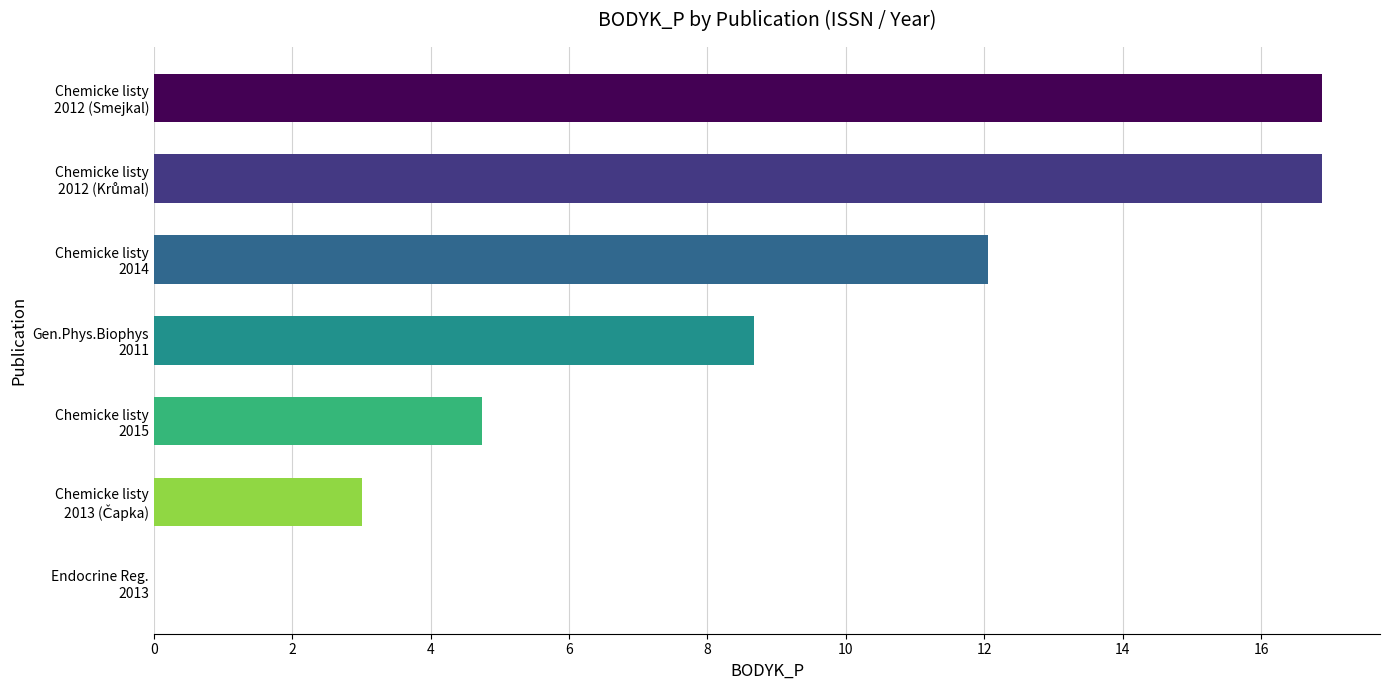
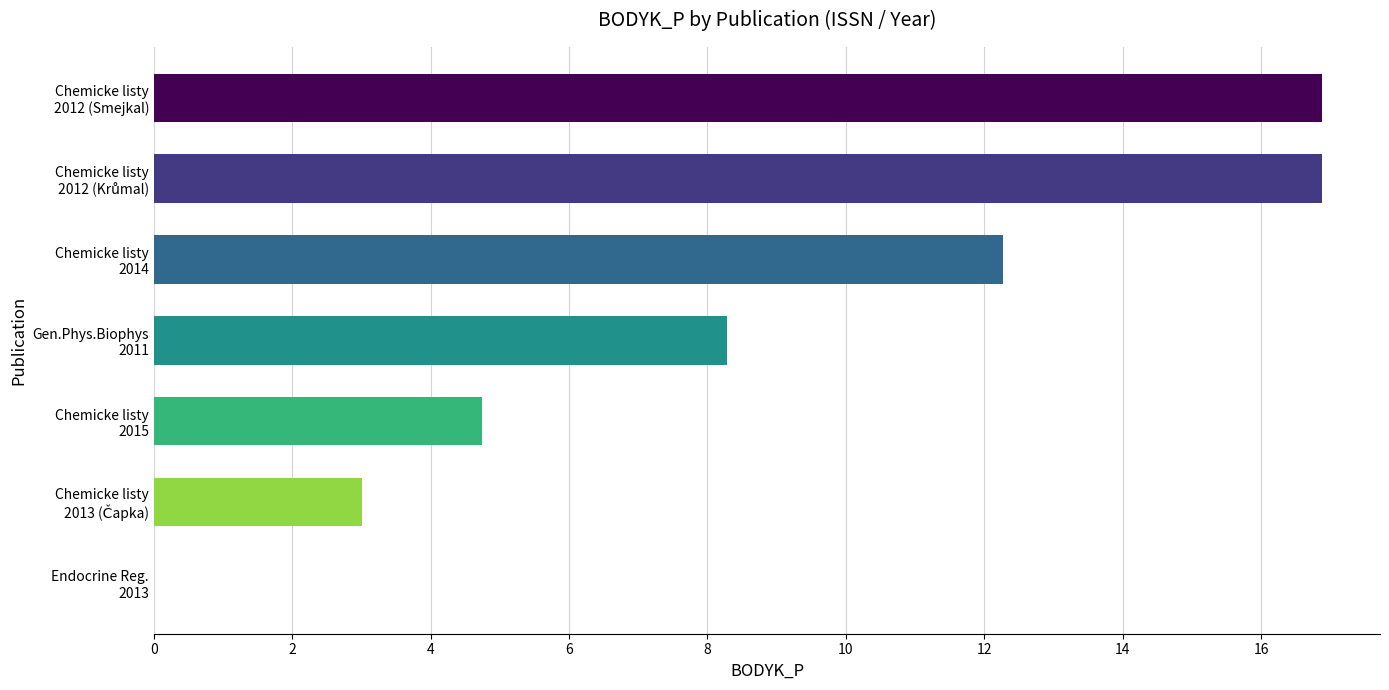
Chemicke listy 2014: 12.1 -> 12.3
Gen.Phys.Biophys 2011: 8.7 -> 8.3
